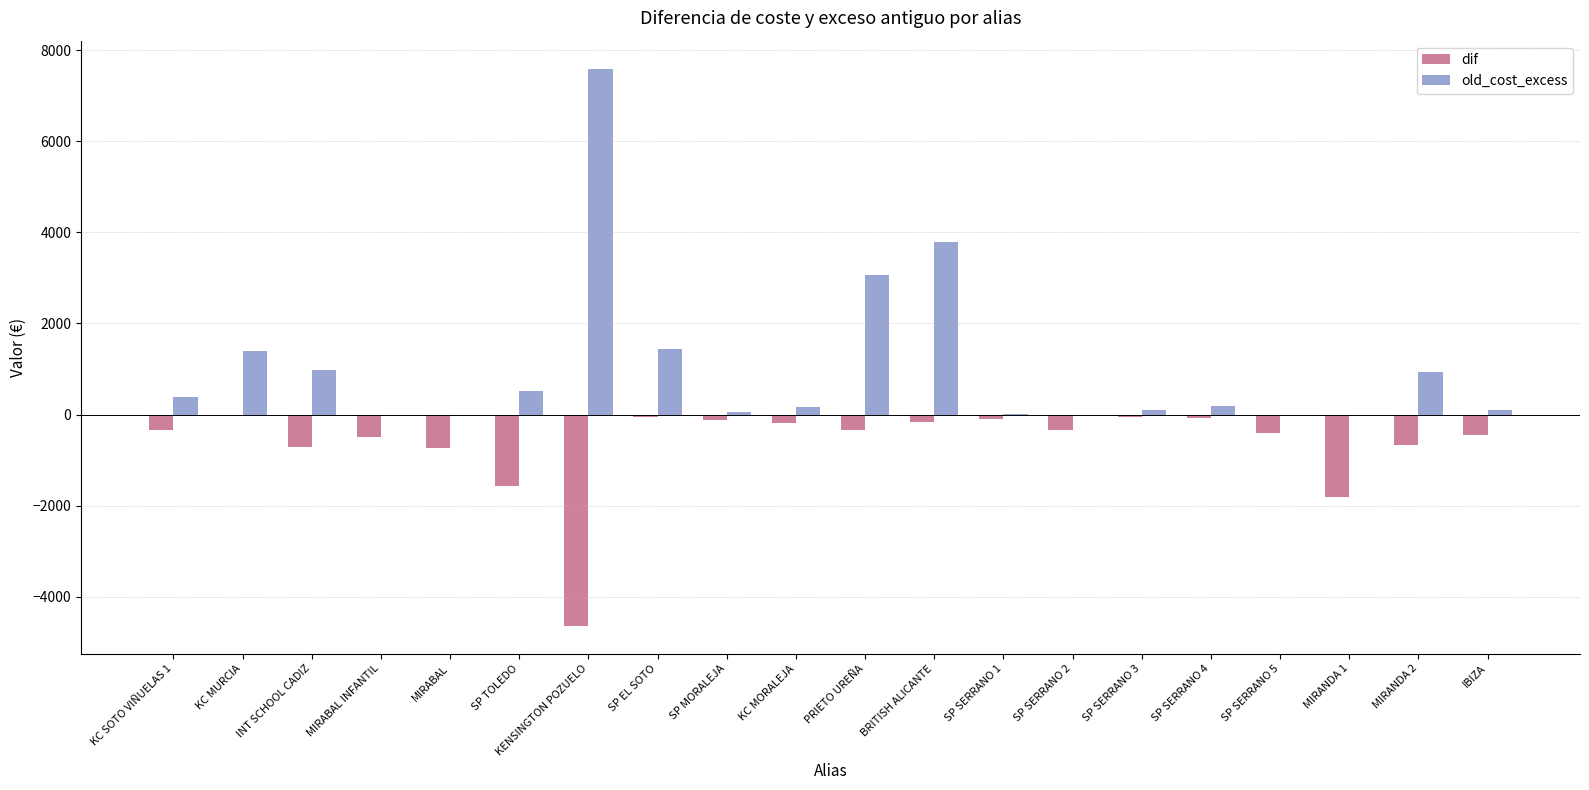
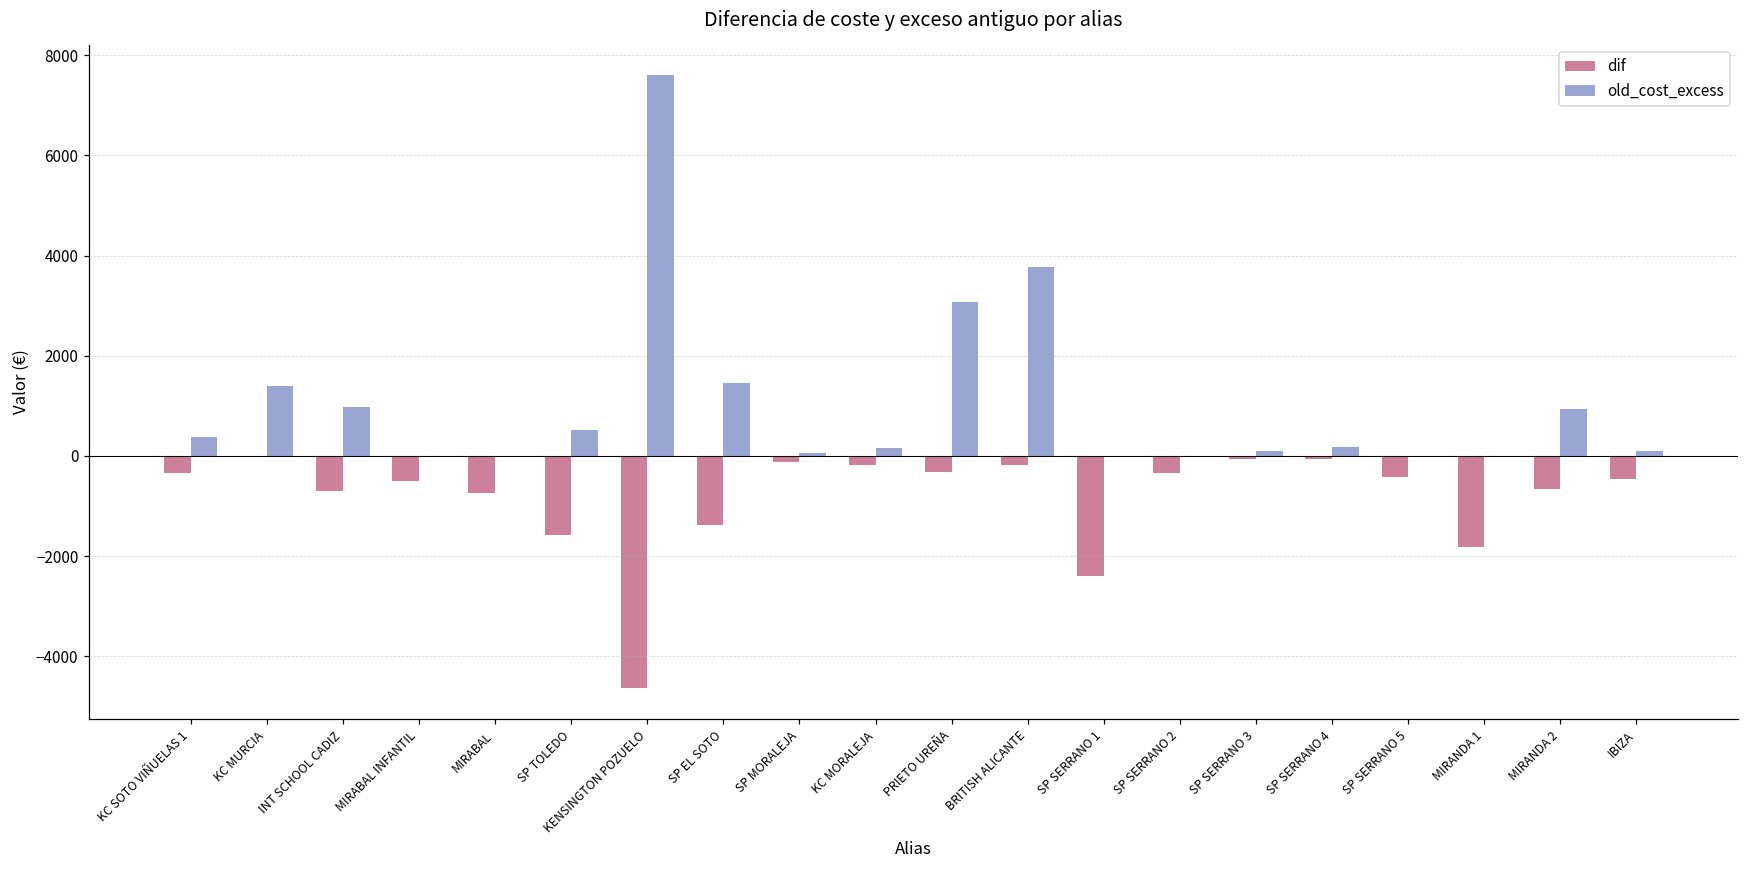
dif, SP EL SOTO: 0 -> -1400
dif, SP SERRANO 1: -100 -> -2400
